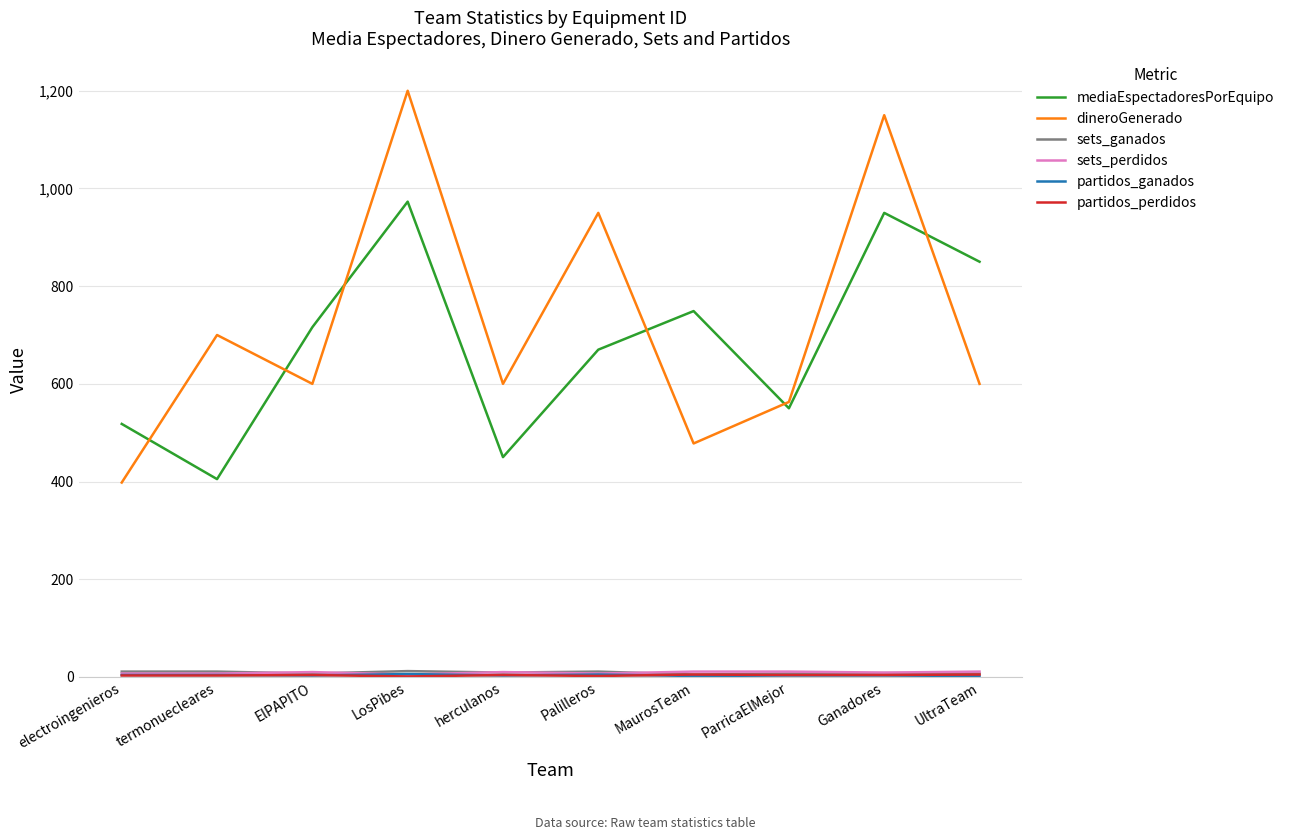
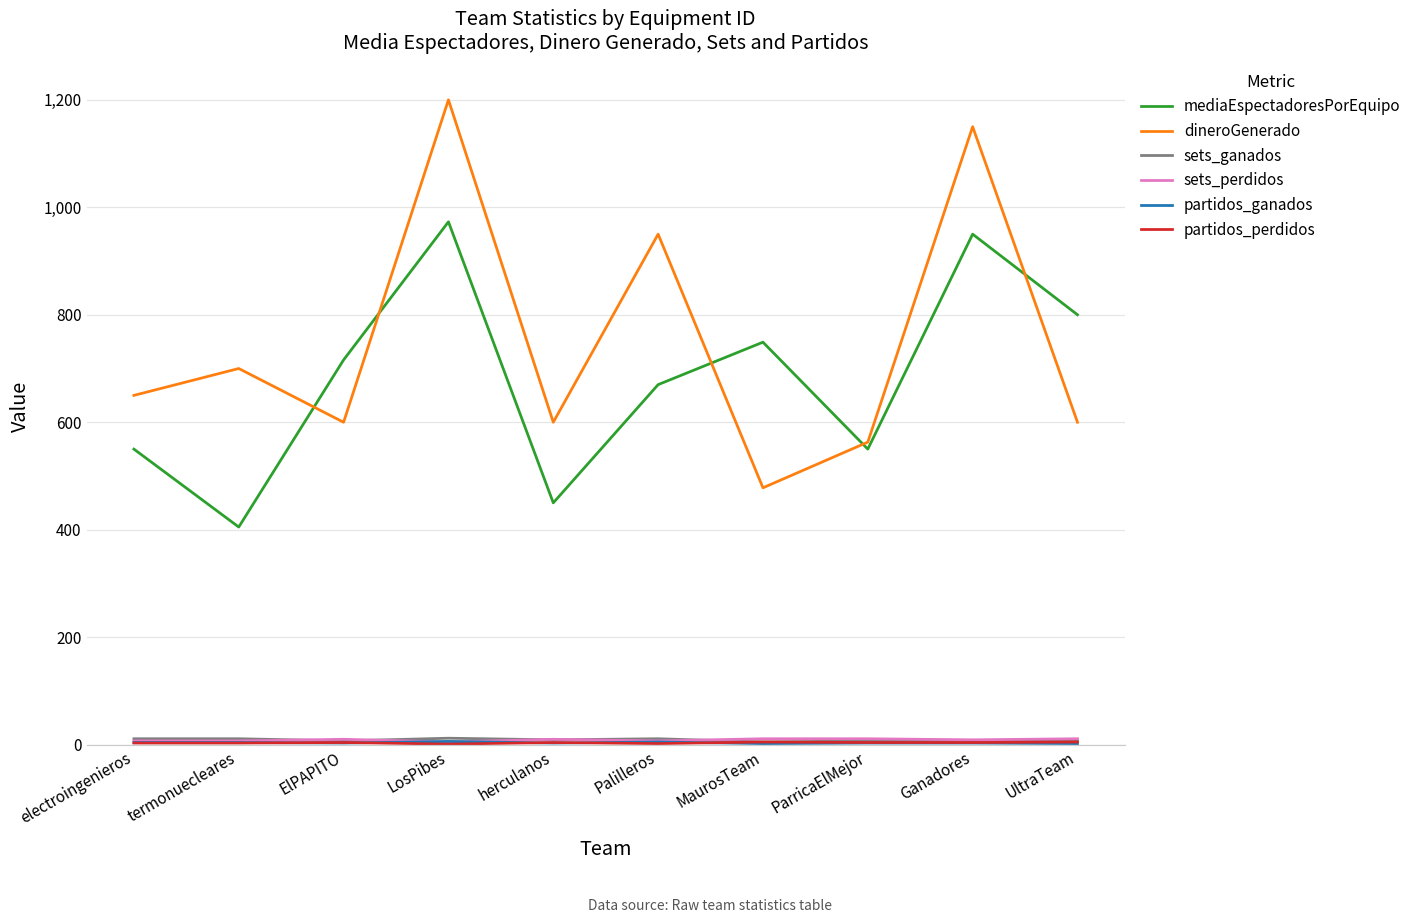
mediaEspectadoresPorEquipo, electroingenieros: 520 -> 550
dineroGenerado, electroingenieros: 400 -> 650
mediaEspectadoresPorEquipo, UltraTeam: 850 -> 800
